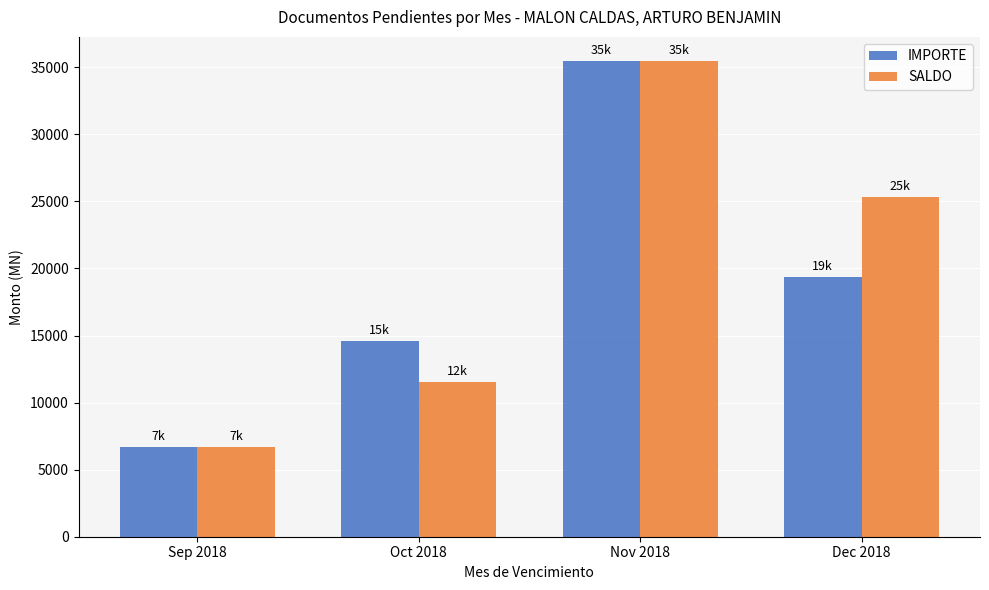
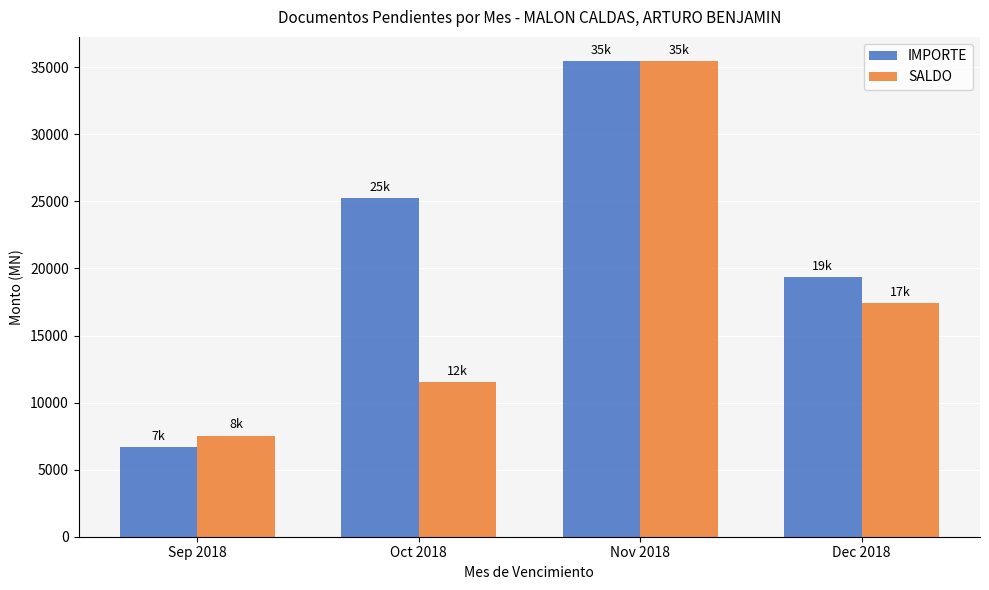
SALDO, Sep 2018: 7k -> 8k
IMPORTE, Oct 2018: 15k -> 25k
SALDO, Dec 2018: 25k -> 17k
